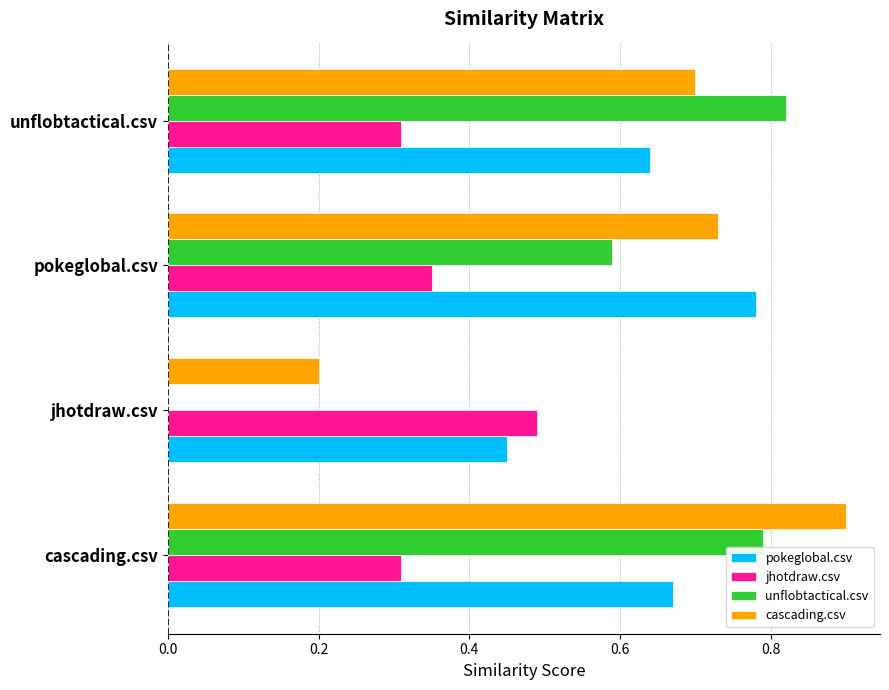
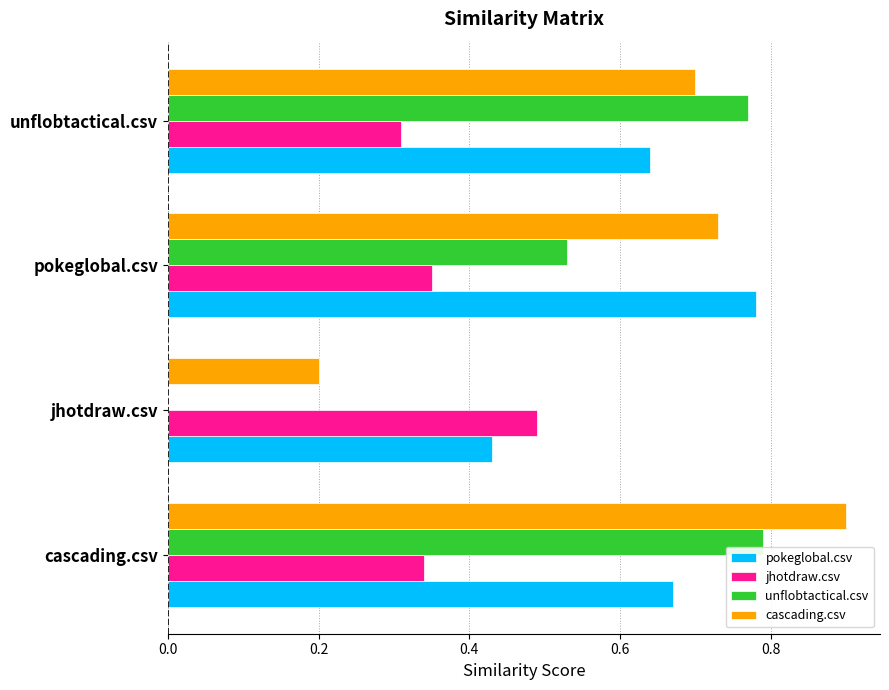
unflobtactical.csv, unflobtactical.csv: 0.82 -> 0.77
unflobtactical.csv, pokeglobal.csv: 0.59 -> 0.53
pokeglobal.csv, jhotdraw.csv: 0.45 -> 0.43
jhotdraw.csv, cascading.csv: 0.31 -> 0.34
